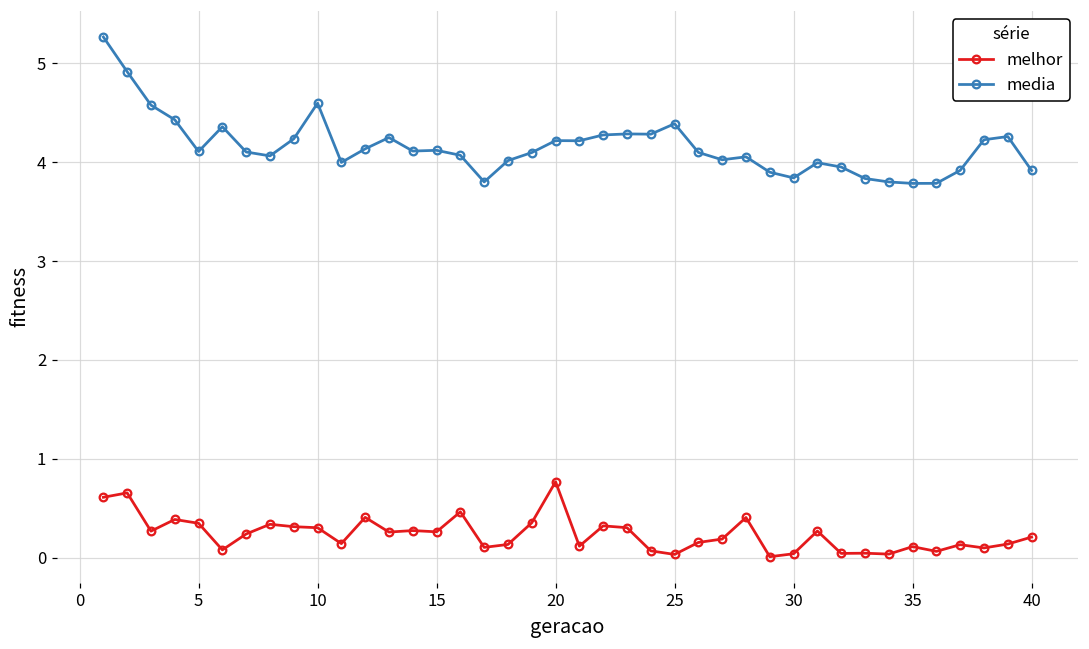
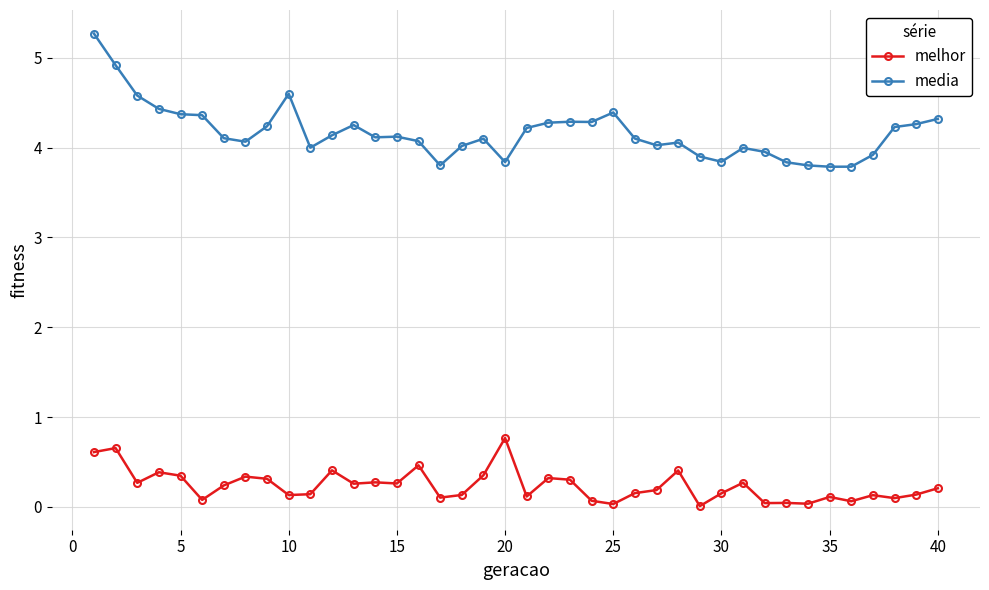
media, 5: 4.1 -> 4.4
melhor, 10: 0.3 -> 0.1
media, 20: 4.2 -> 3.8
melhor, 30: 0.0 -> 0.2
media, 40: 3.9 -> 4.3
